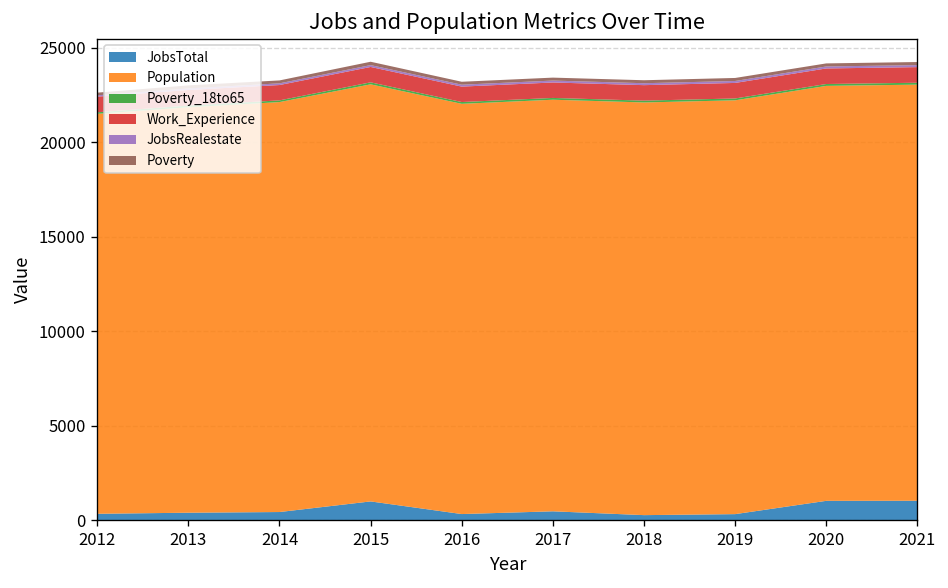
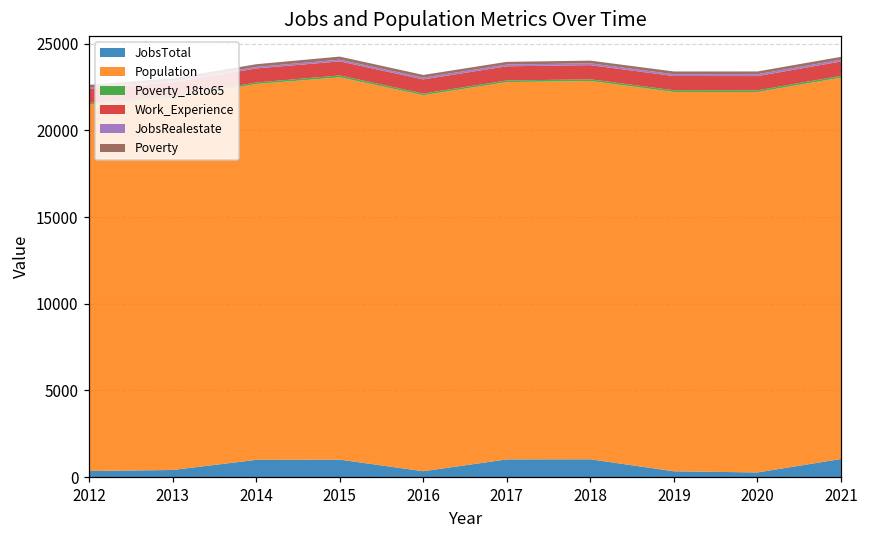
JobsTotal, 2014: 400 -> 1000
JobsTotal, 2017: 500 -> 1000
JobsTotal, 2018: 300 -> 1000
JobsTotal, 2020: 1000 -> 300
